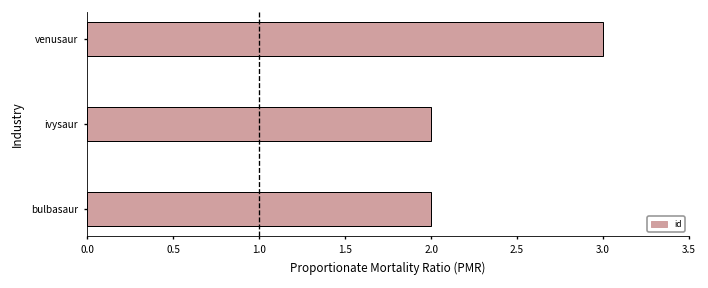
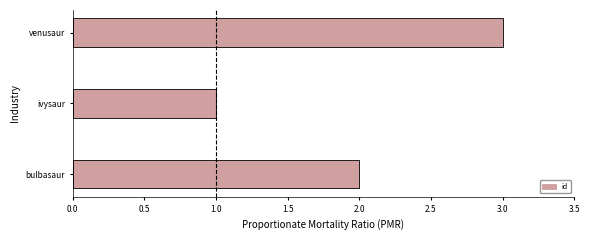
ivysaur: 2 -> 1
